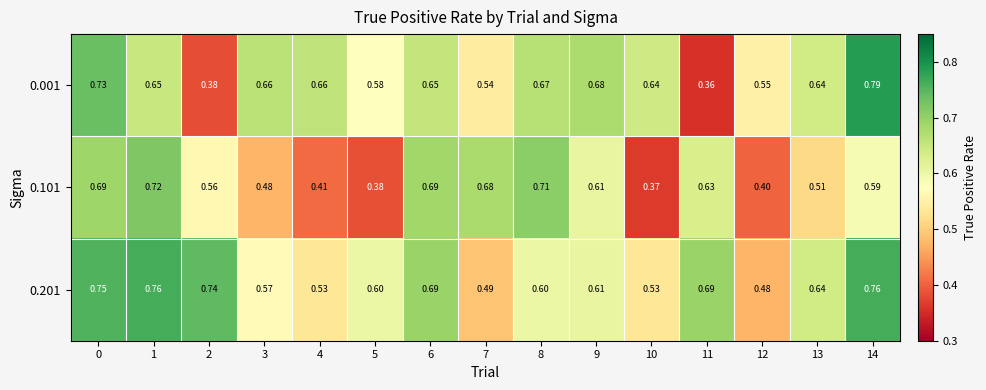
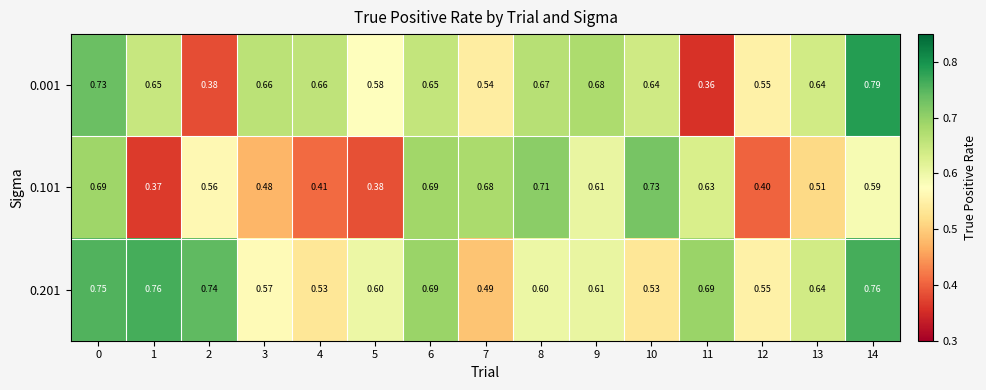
0.101, 1: 0.72 -> 0.37
0.101, 10: 0.37 -> 0.73
0.201, 12: 0.48 -> 0.55
